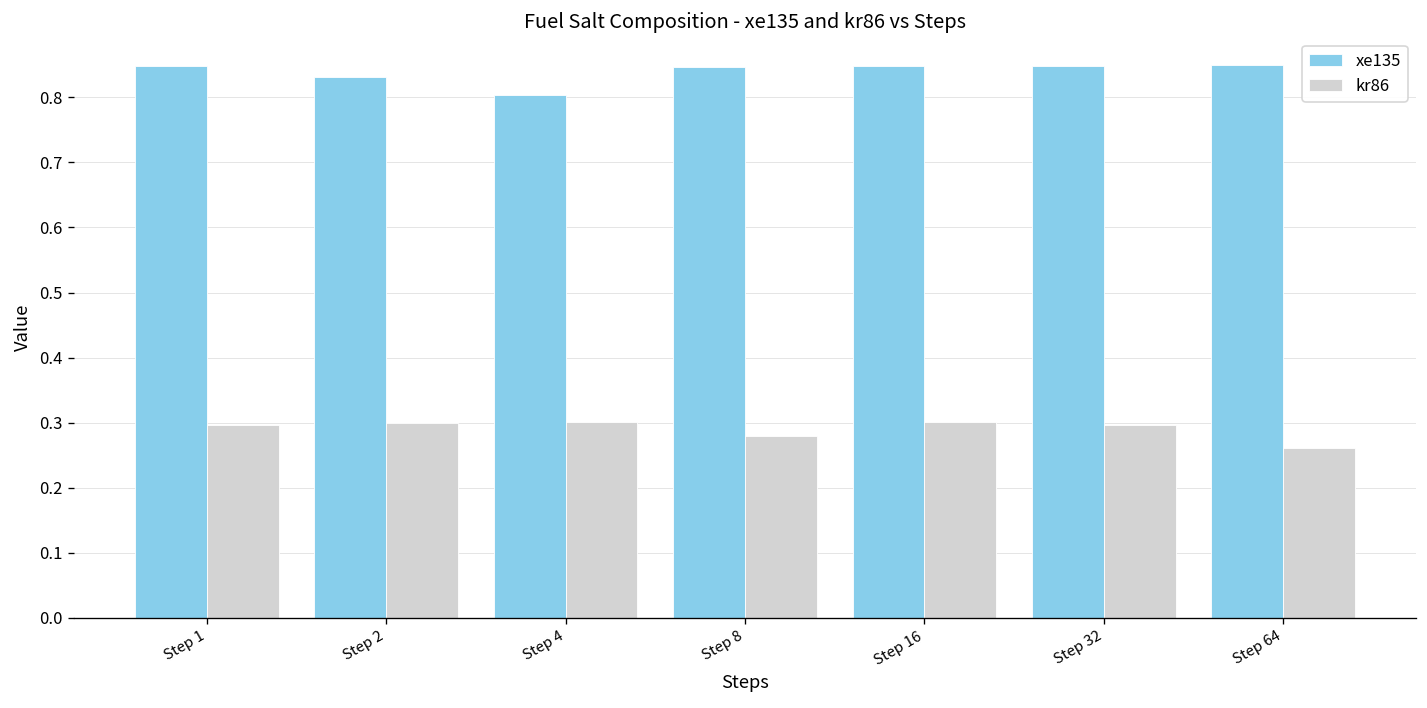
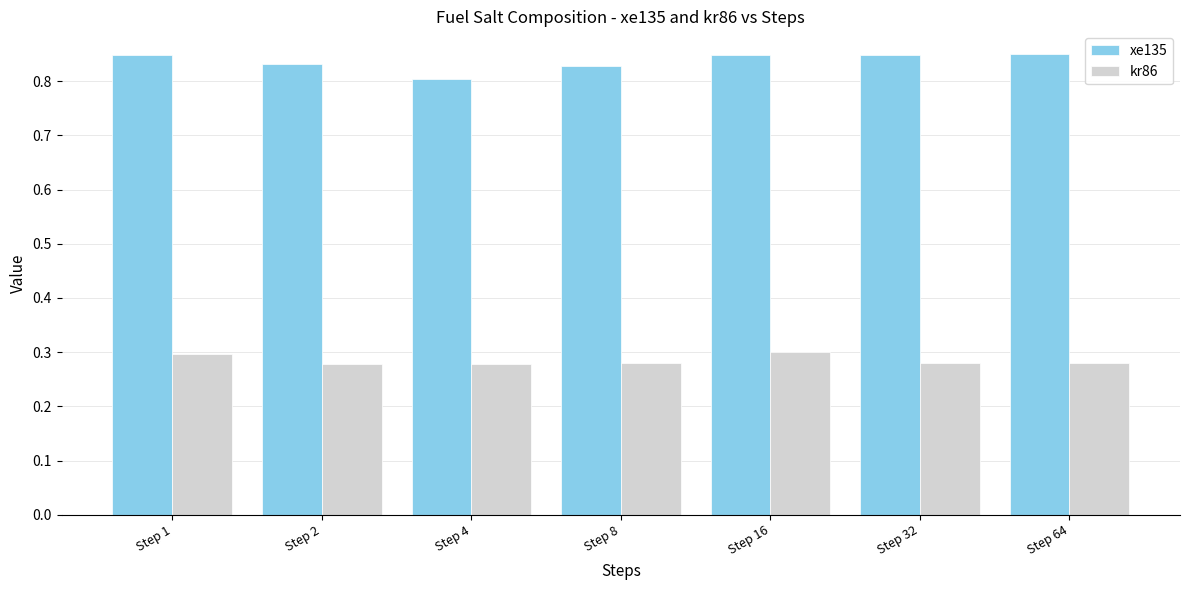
kr86, Step 2: 0.30 -> 0.28
kr86, Step 4: 0.30 -> 0.28
xe135, Step 8: 0.85 -> 0.83
kr86, Step 32: 0.30 -> 0.28
kr86, Step 64: 0.26 -> 0.28
